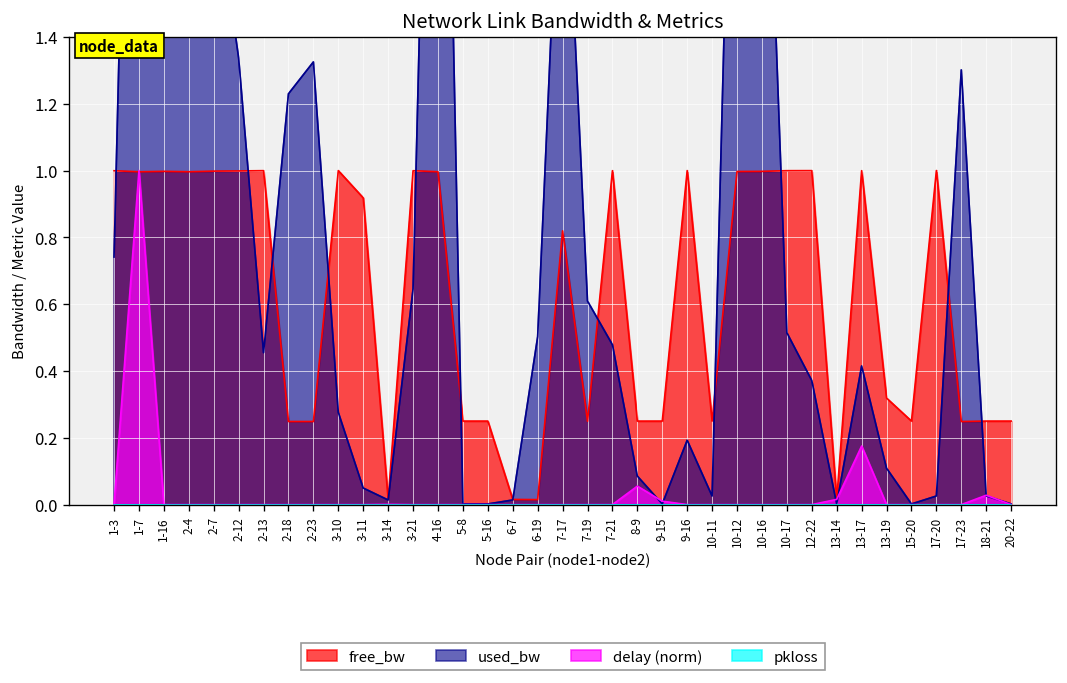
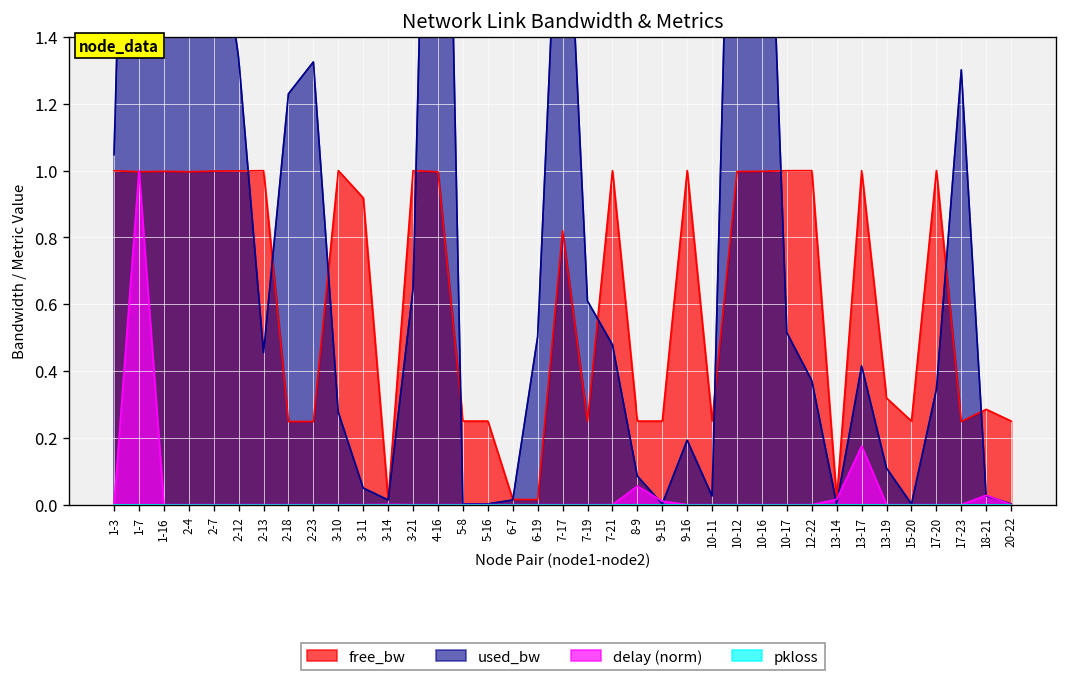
used_bw, 1-3: 0.74 -> 1.05
used_bw, 17-20: 0.03 -> 0.34
free_bw, 18-21: 0.25 -> 0.29
